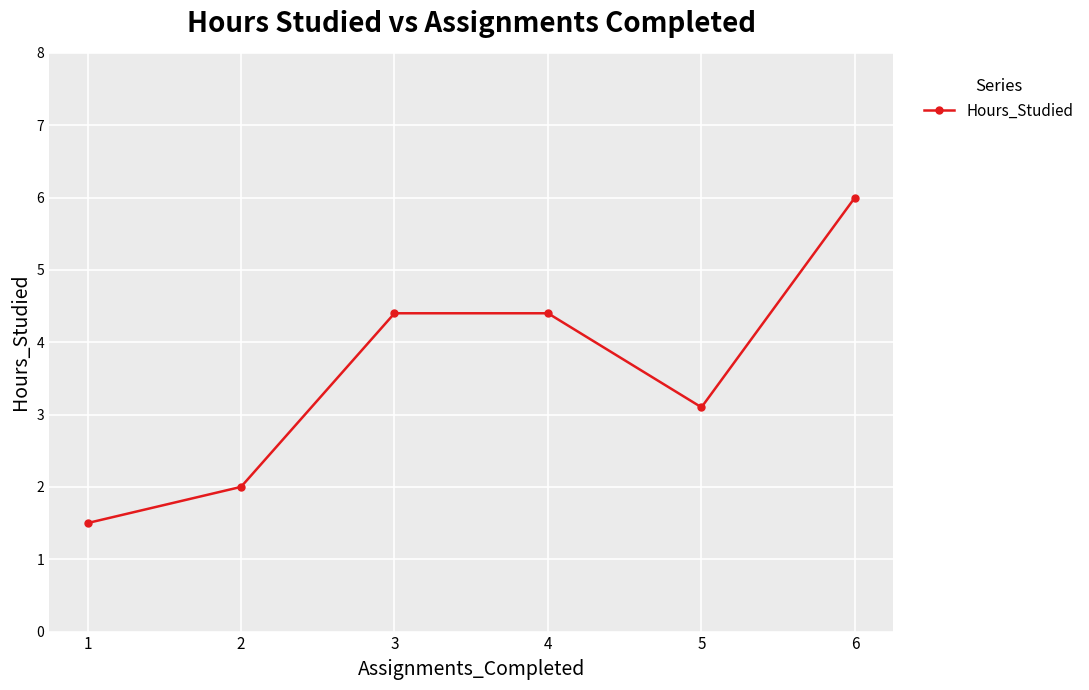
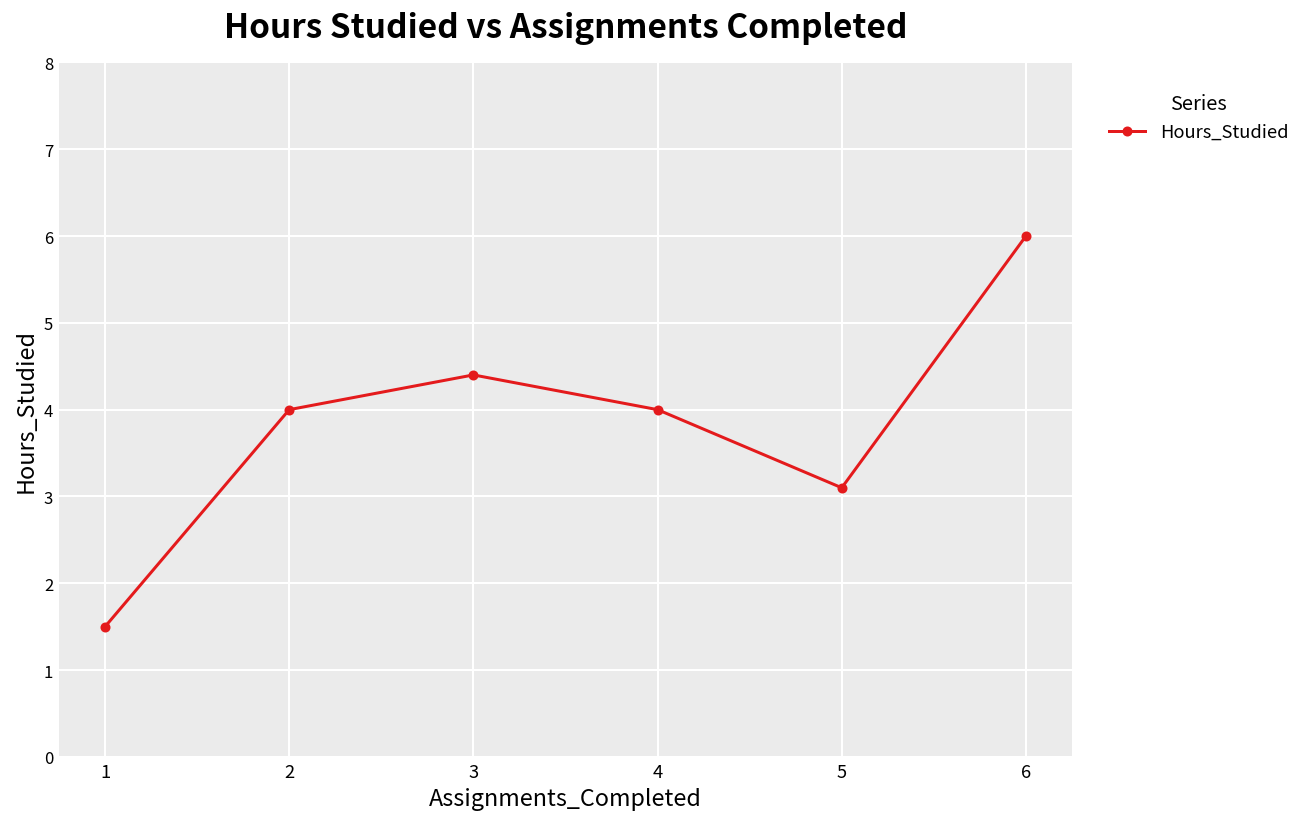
2: 2 -> 4
4: 4.4 -> 4.0
